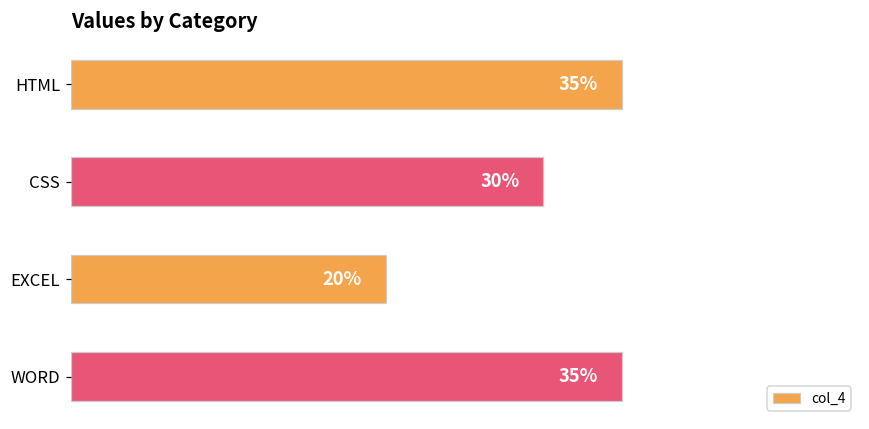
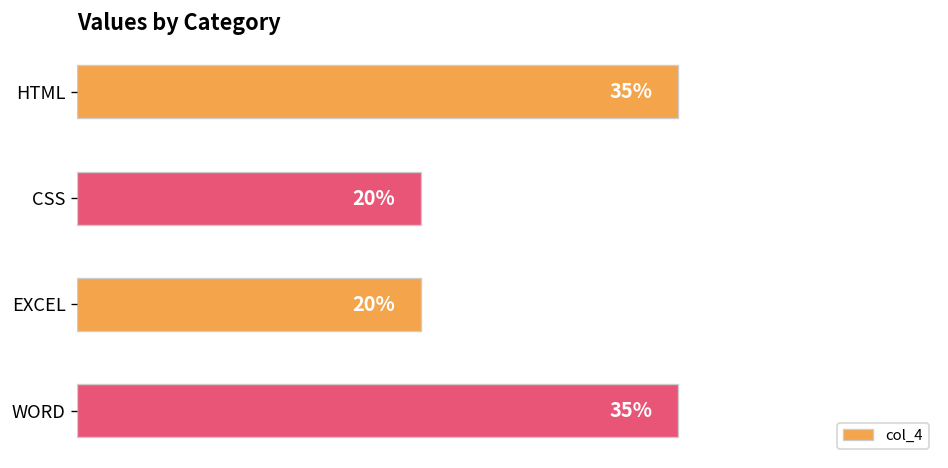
CSS: 30% -> 20%
